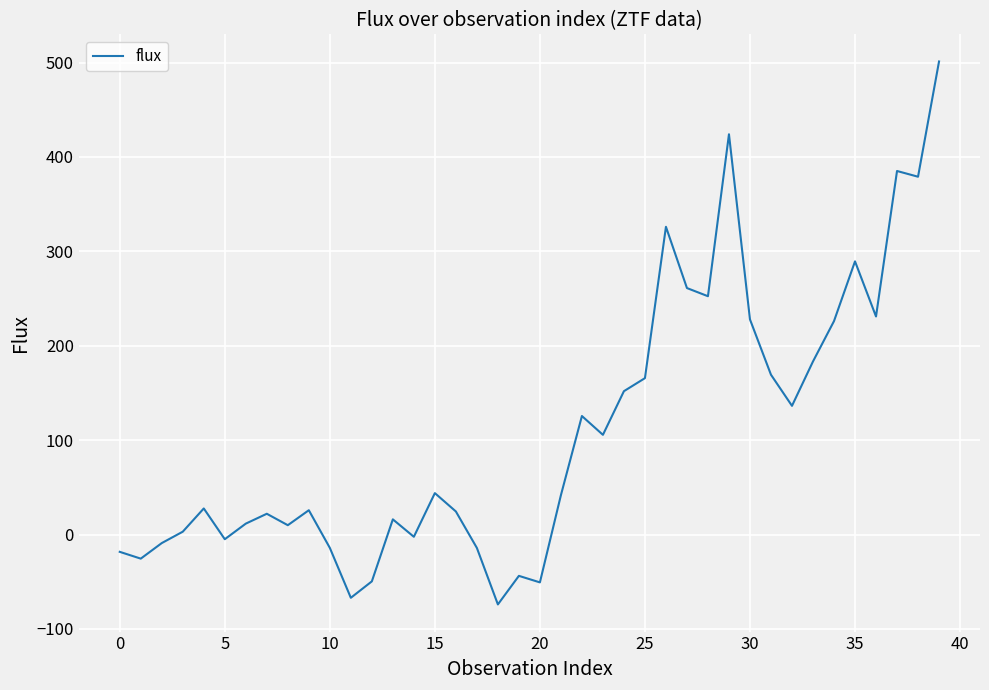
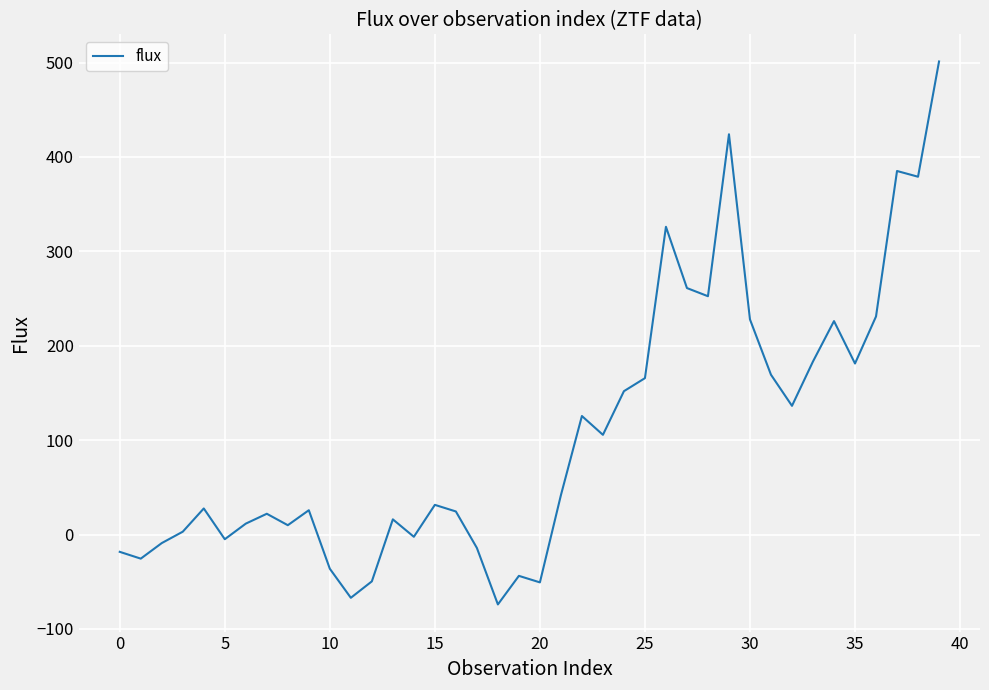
10: -10 -> -40
15: 40 -> 30
35: 290 -> 180
